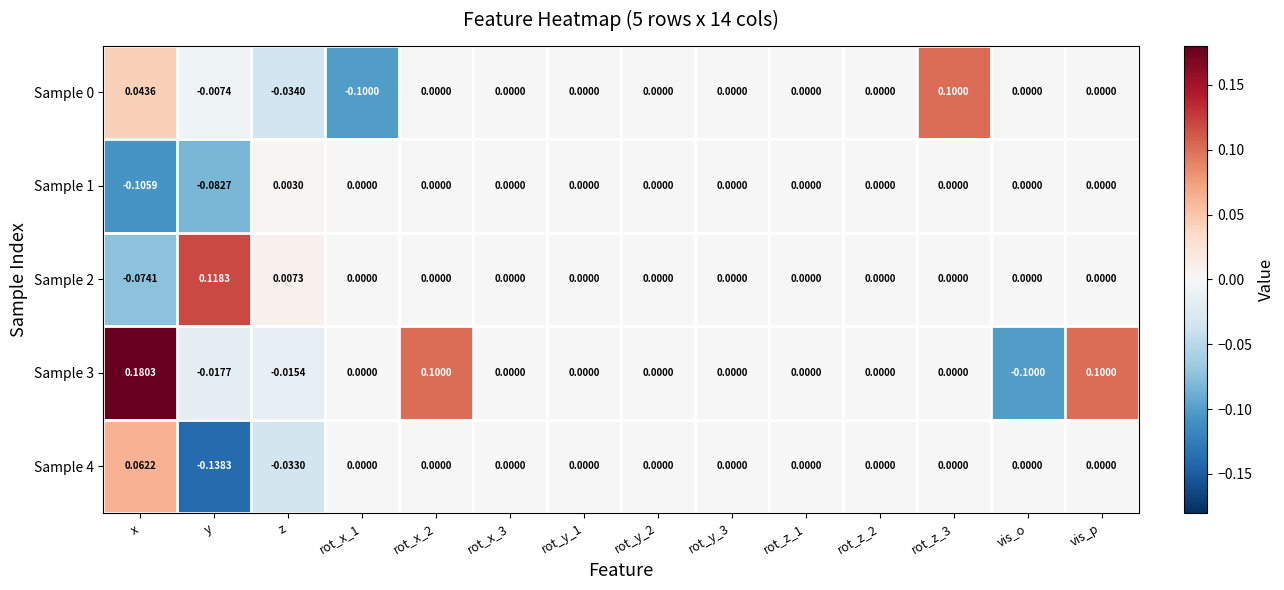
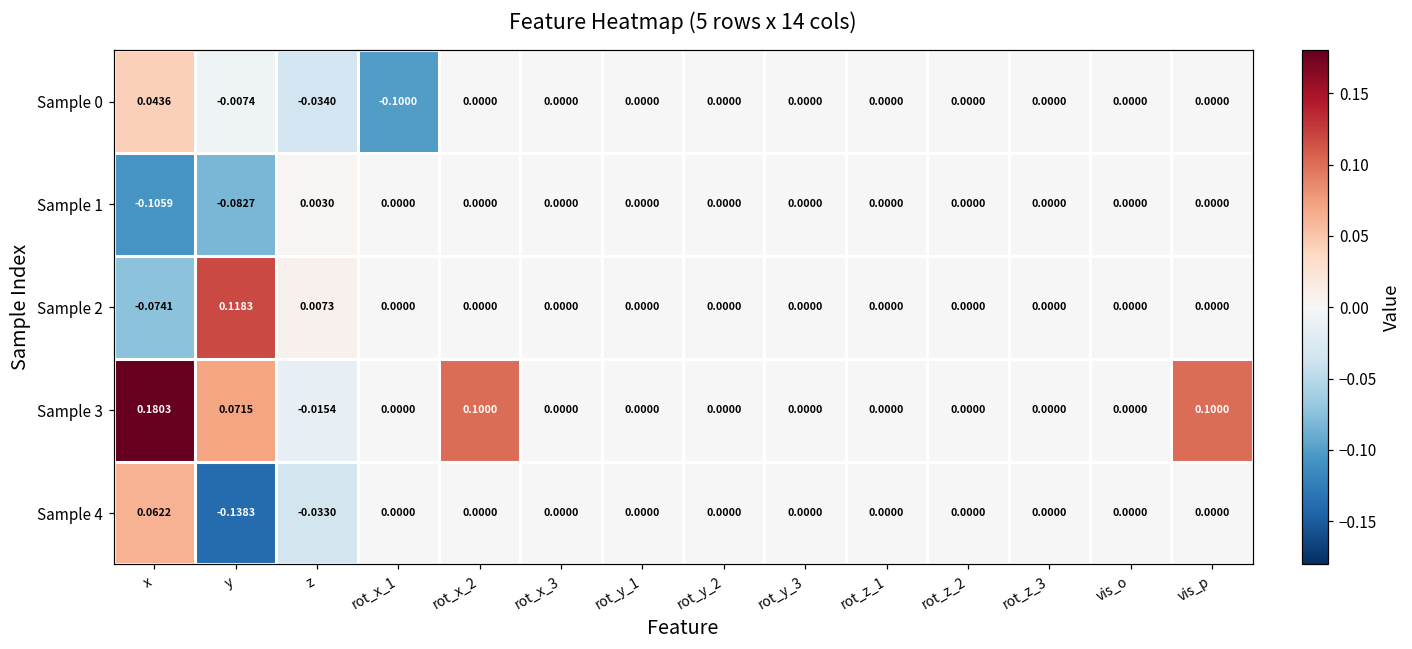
Sample 0, rot_z_3: 0.1000 -> 0.0000
Sample 3, y: -0.0177 -> 0.0715
Sample 3, vis_o: -0.1000 -> 0.0000
